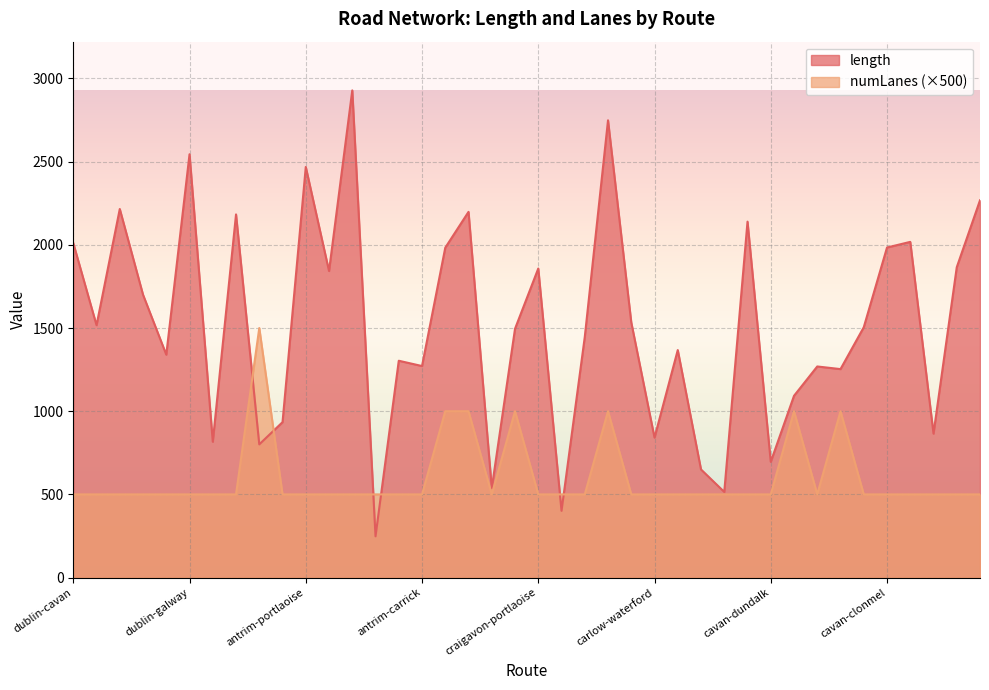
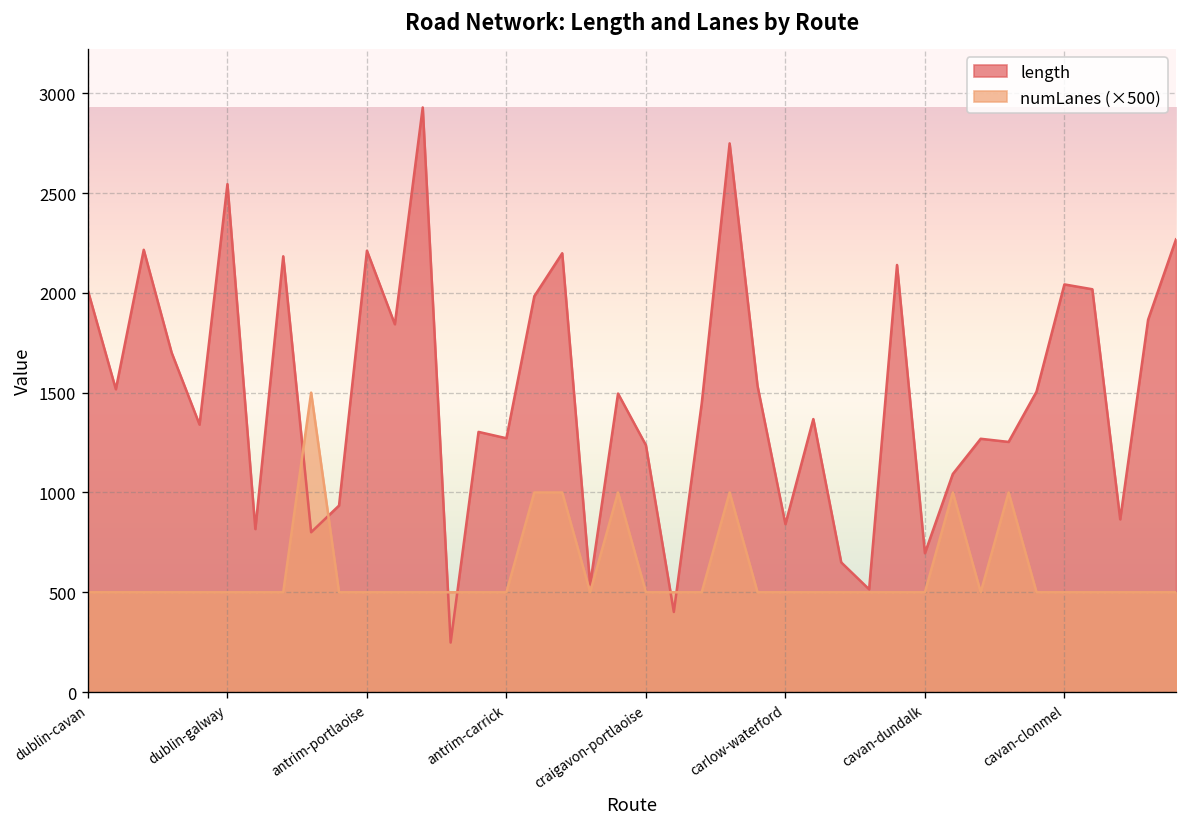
length, antrim-portlaoise: 2470 -> 2210
length, craigavon-portlaoise: 1860 -> 1240
length, cavan-clonmel: 1980 -> 2040
